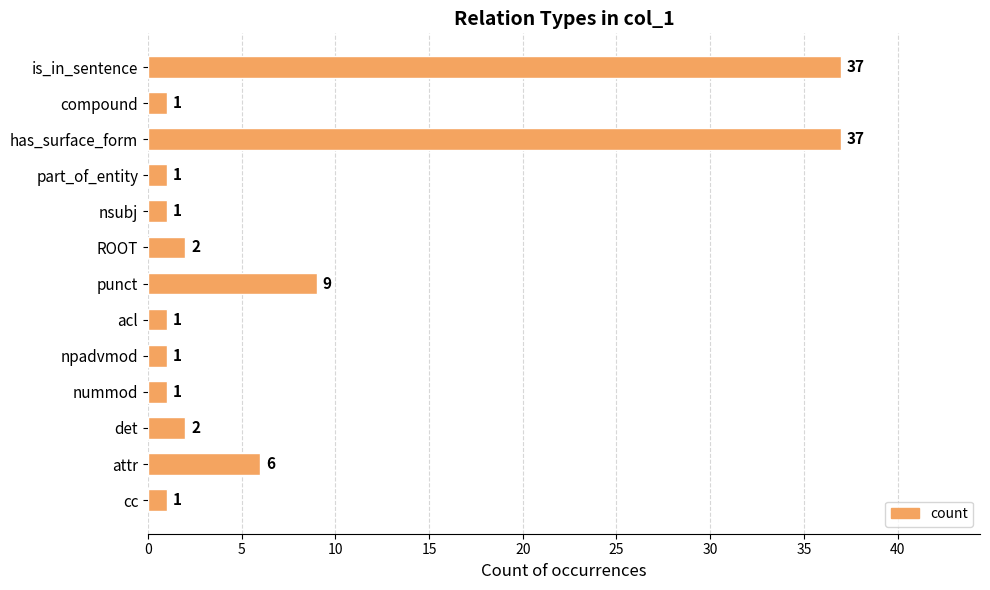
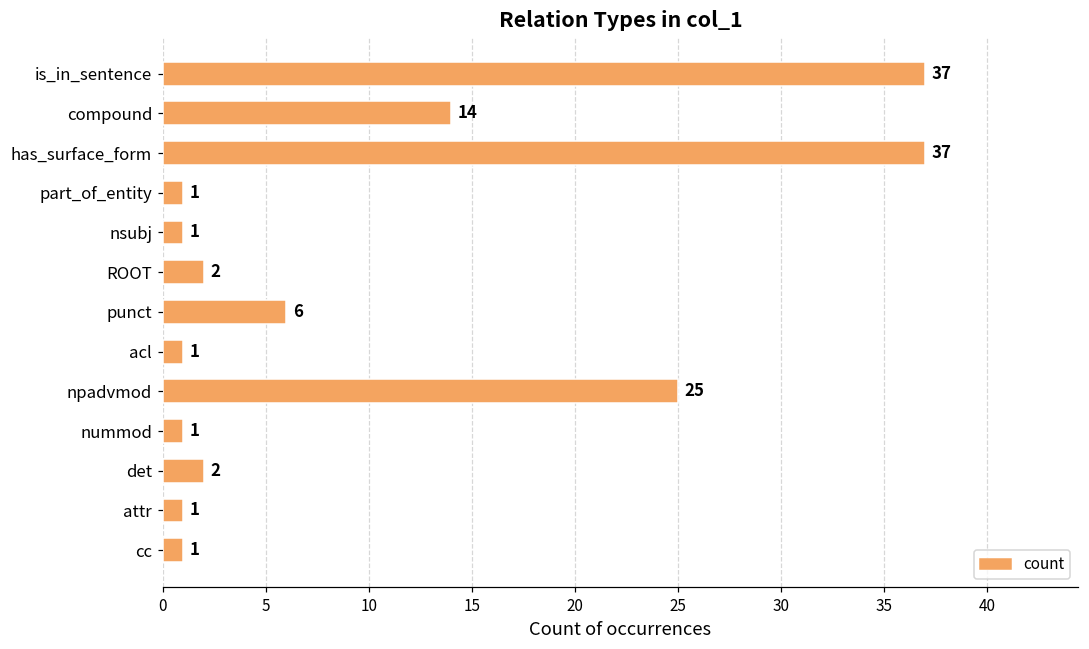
compound: 1 -> 14
punct: 9 -> 6
npadvmod: 1 -> 25
attr: 6 -> 1
